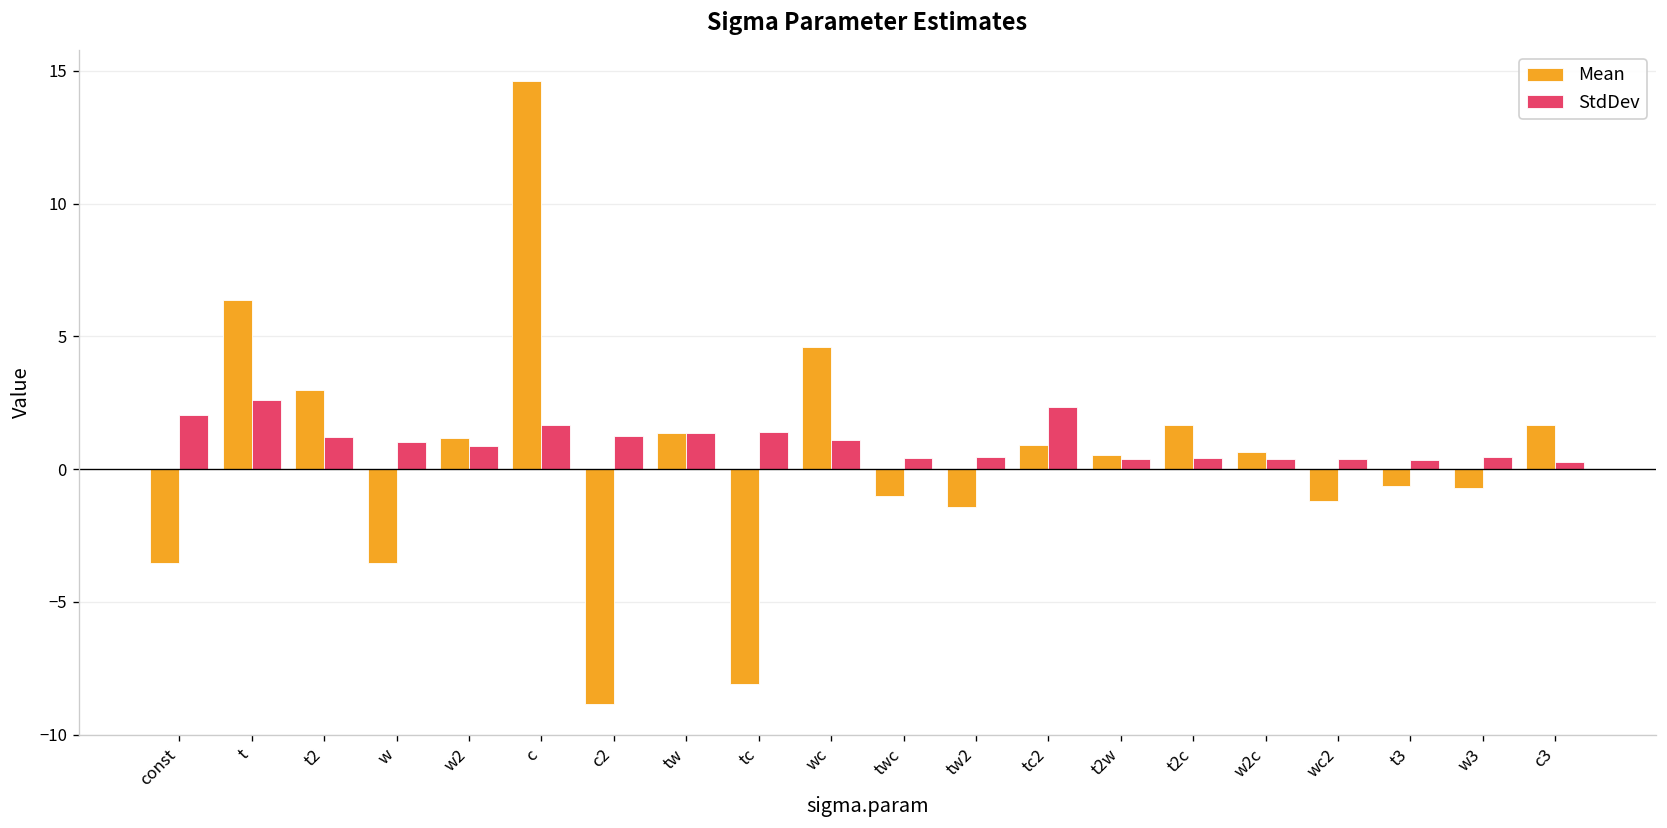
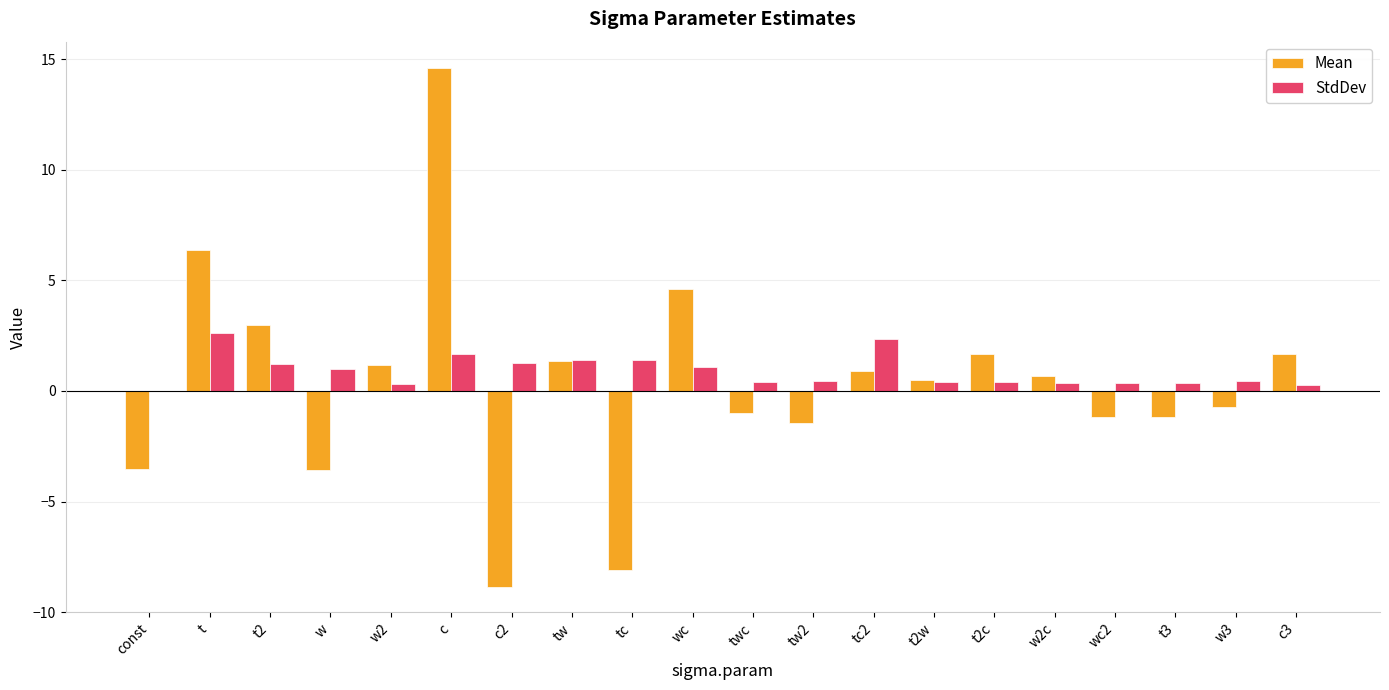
StdDev, const: 2.0 -> 0.0
StdDev, w2: 0.9 -> 0.3
Mean, t3: -0.7 -> -1.2
